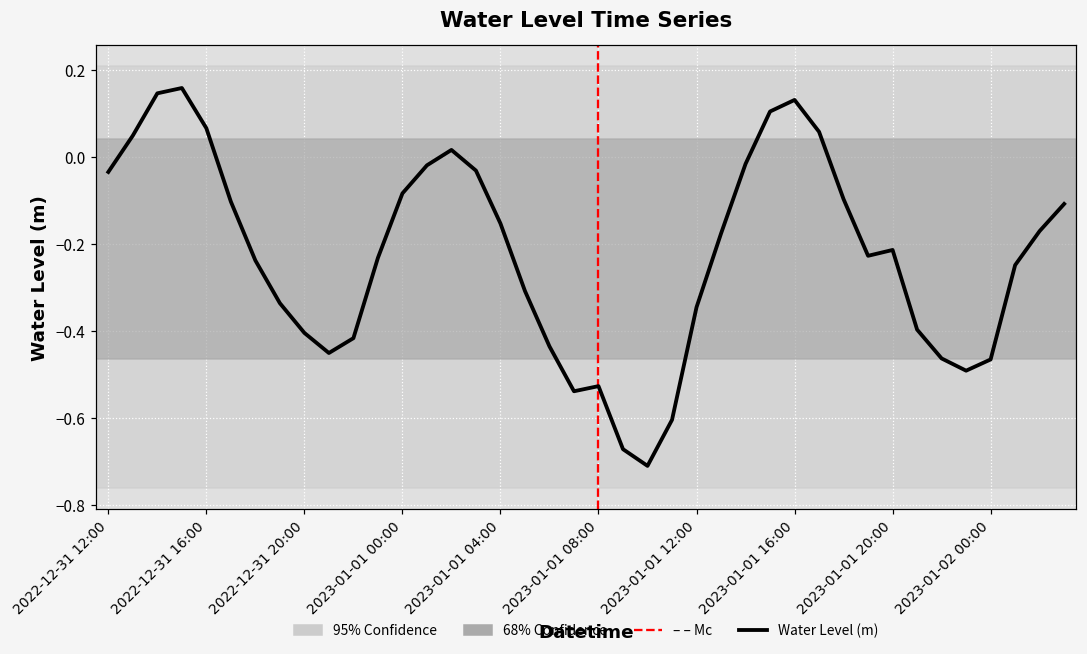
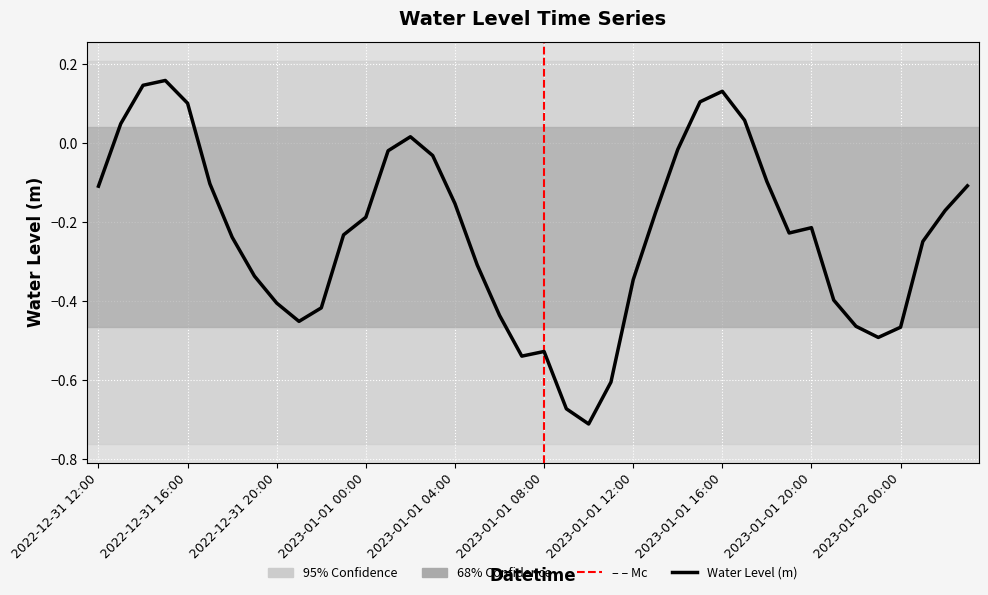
2022-12-31 12:00: -0.03 -> -0.11
2022-12-31 16:00: 0.07 -> 0.10
2023-01-01 00:00: -0.08 -> -0.19
